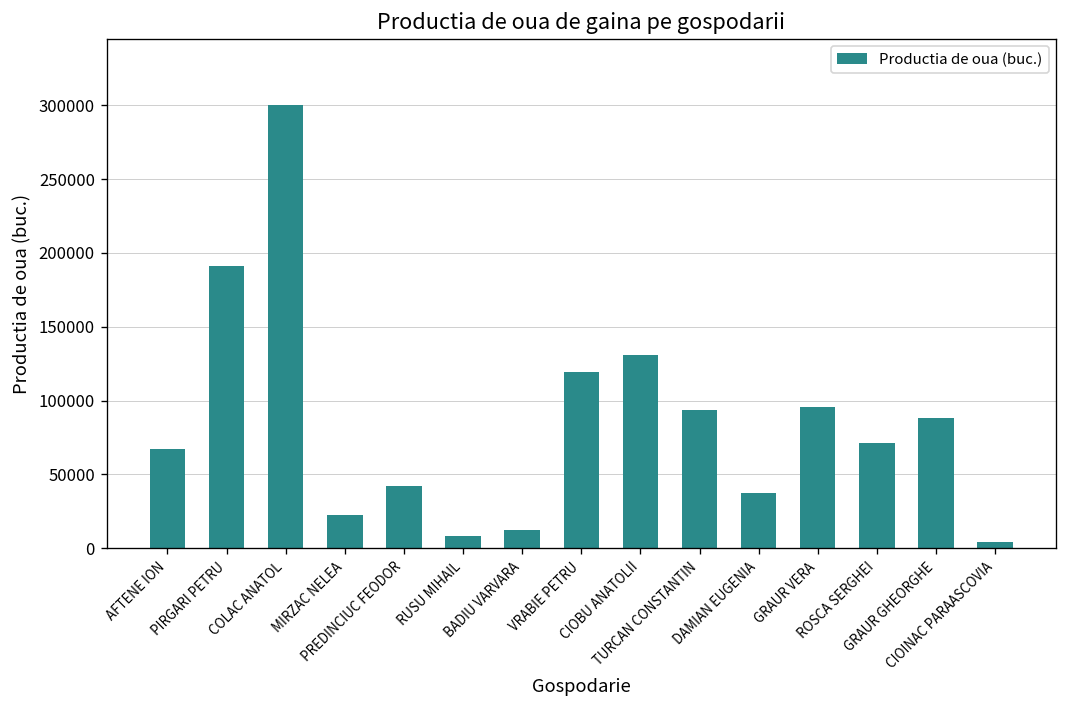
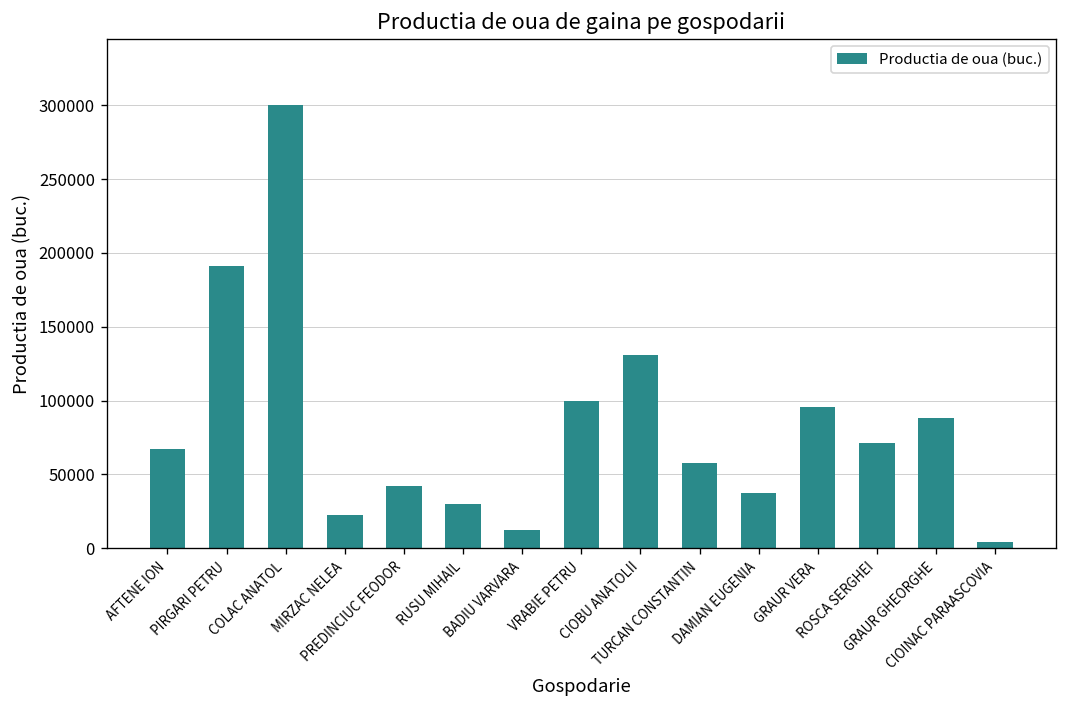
RUSU MIHAIL: 8000 -> 30000
VRABIE PETRU: 119000 -> 100000
TURCAN CONSTANTIN: 94000 -> 58000
